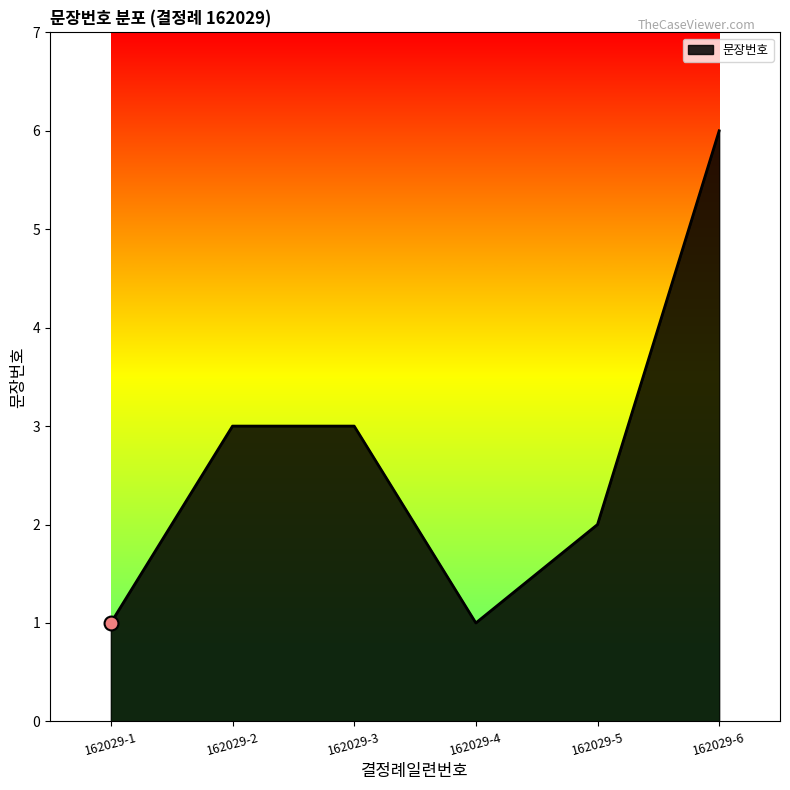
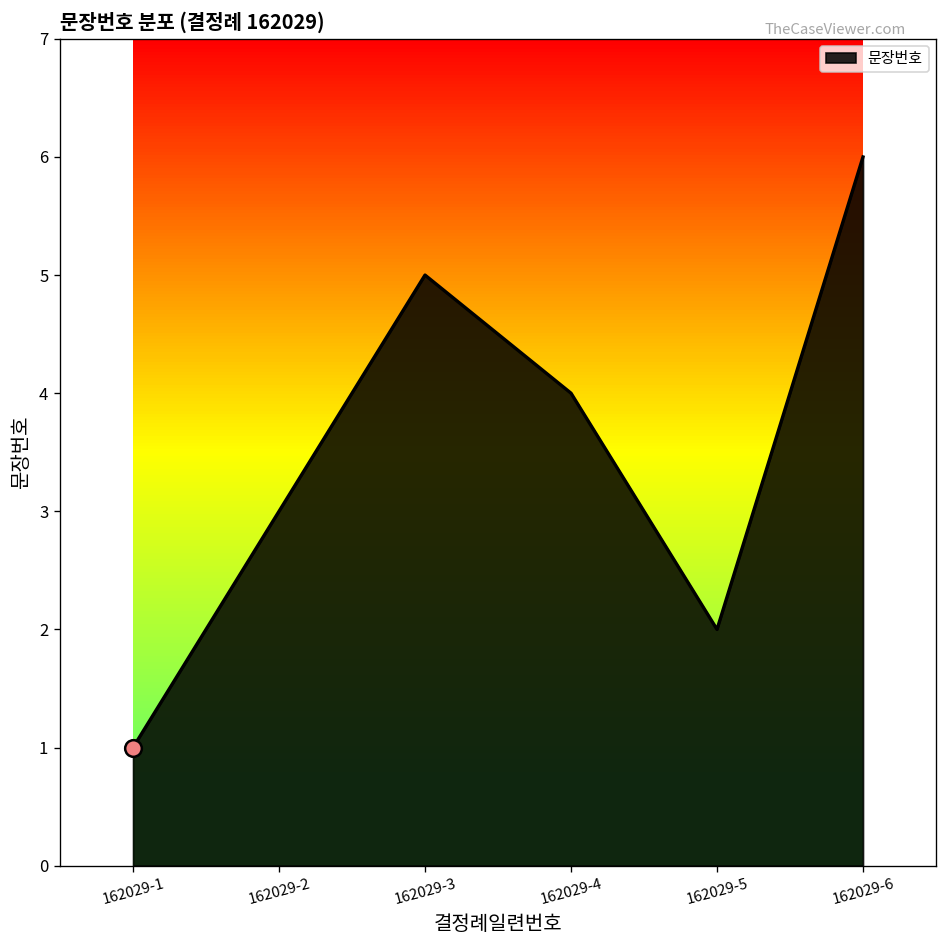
문장번호, 162029-3: 3 -> 5
문장번호, 162029-4: 1 -> 4
